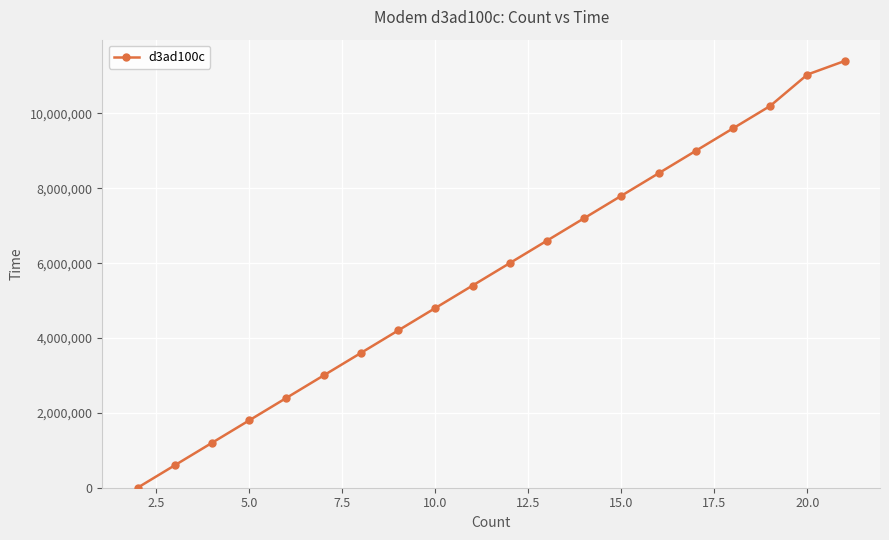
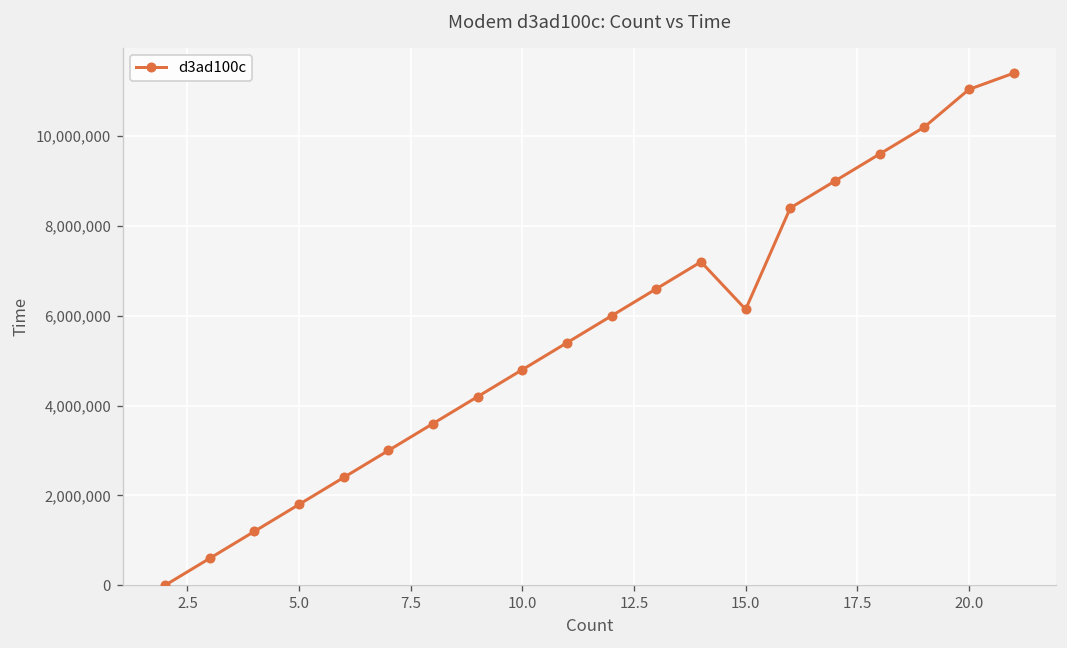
15.0: 7,800,000 -> 6,100,000
